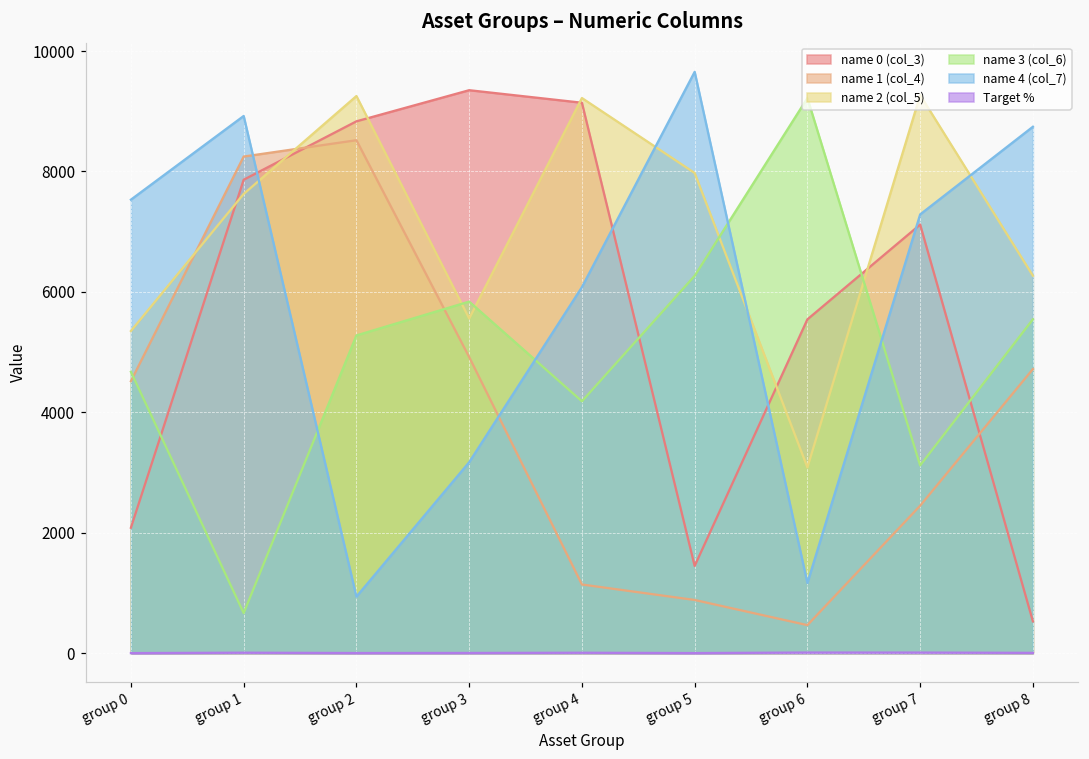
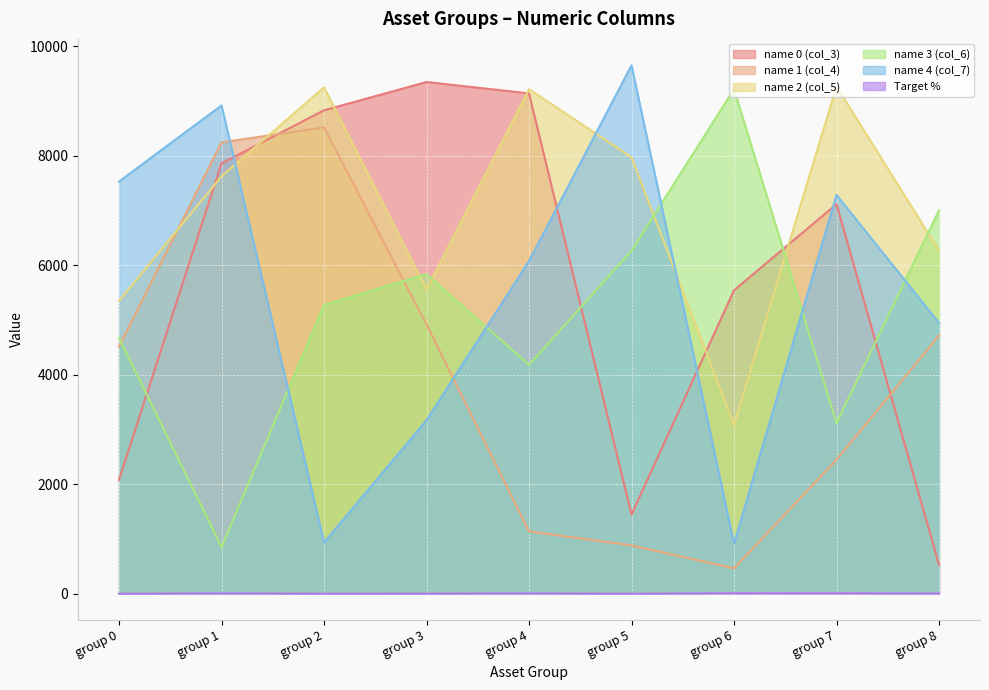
name 3 (col_6), group 1: 700 -> 900
name 4 (col_7), group 6: 1200 -> 900
name 3 (col_6), group 8: 5500 -> 7000
name 4 (col_7), group 8: 8700 -> 4900
